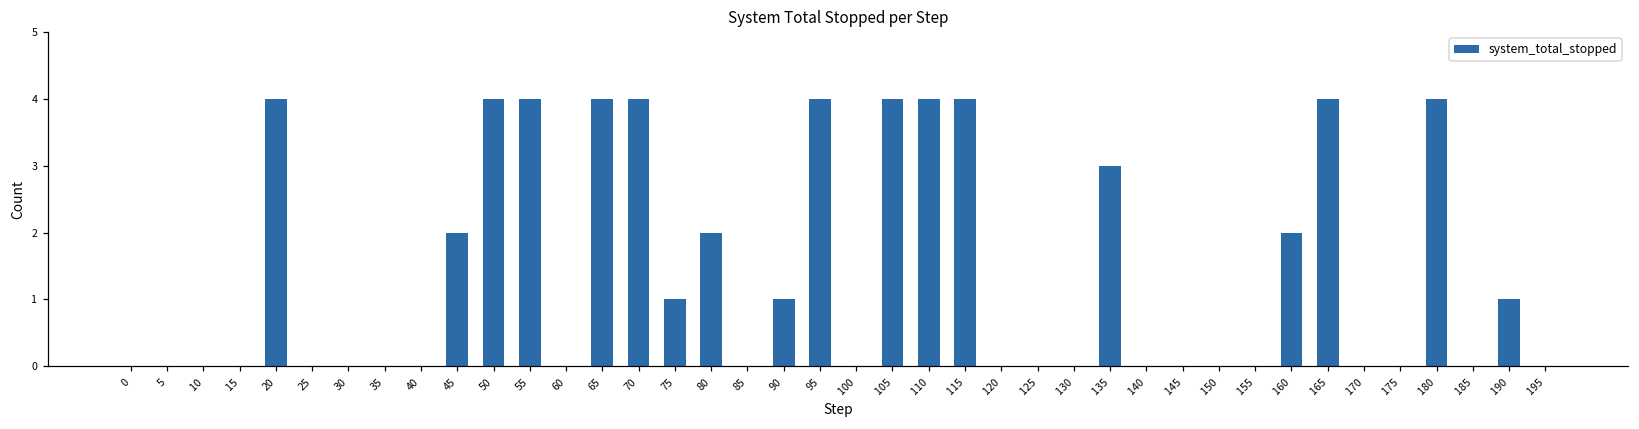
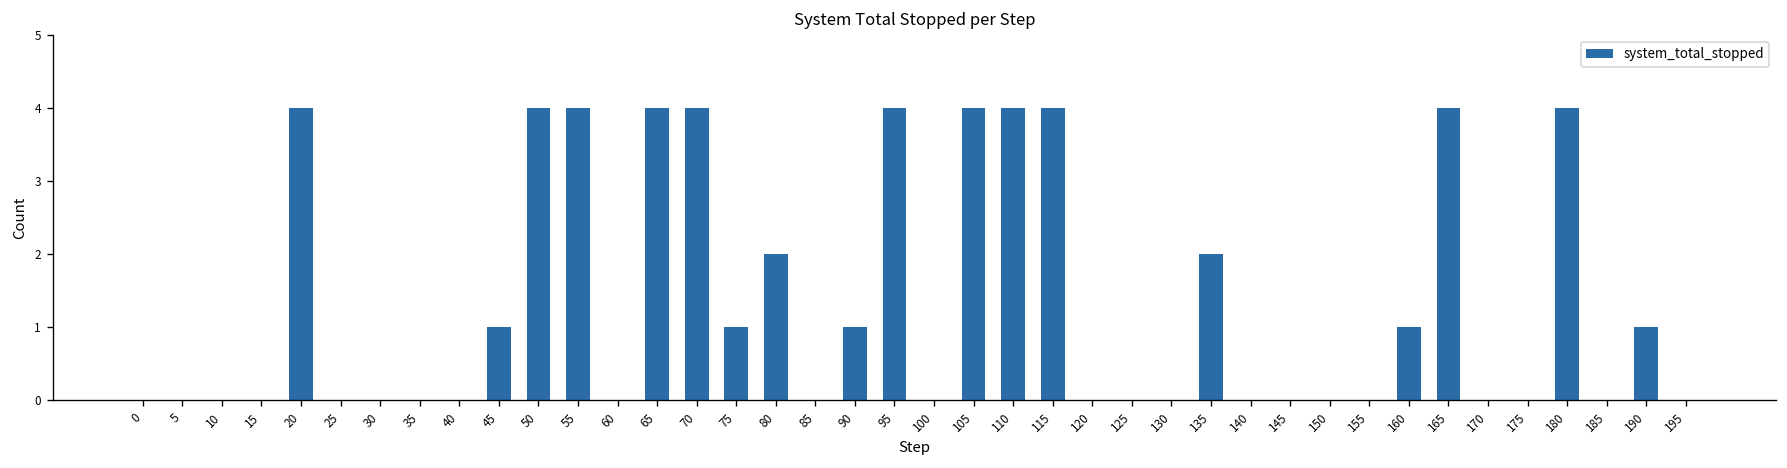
45: 2 -> 1
135: 3 -> 2
160: 2 -> 1
